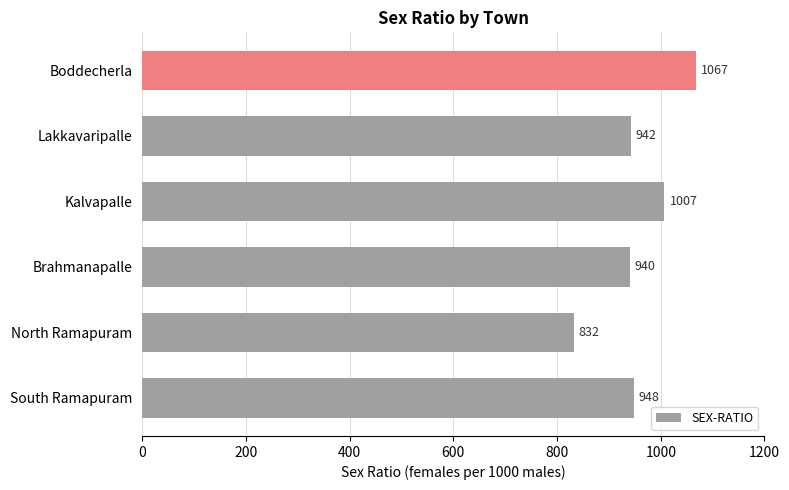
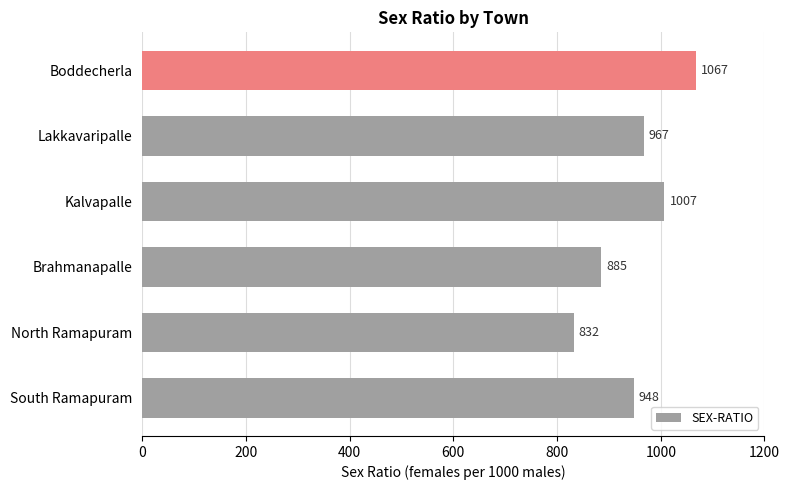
Lakkavaripalle: 942 -> 967
Brahmanapalle: 940 -> 885
